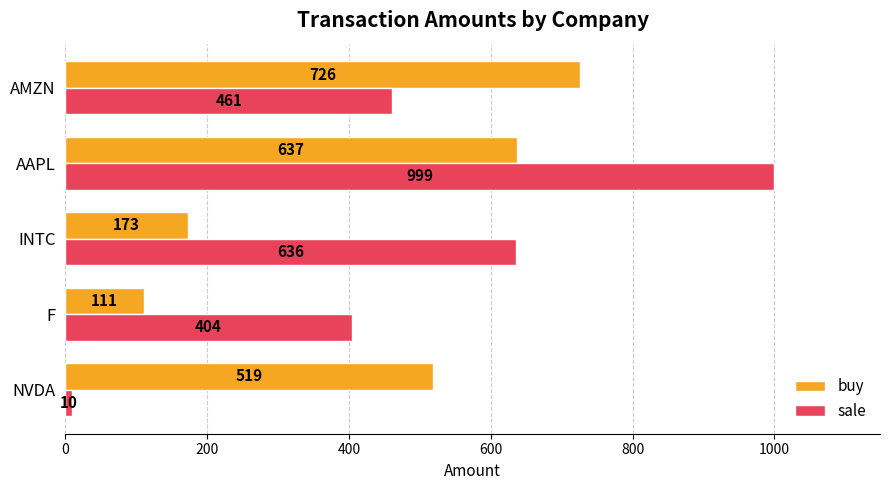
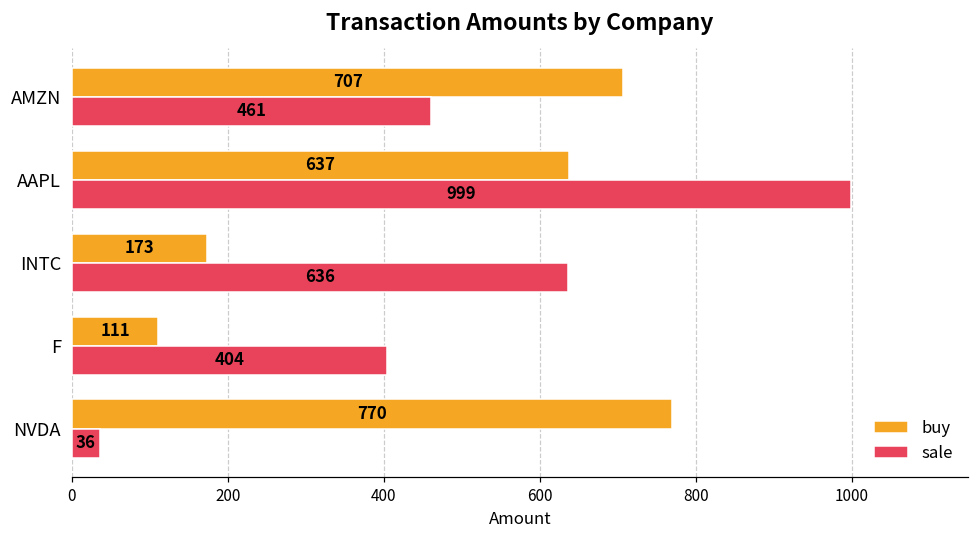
buy, AMZN: 726 -> 707
buy, NVDA: 519 -> 770
sale, NVDA: 10 -> 36
